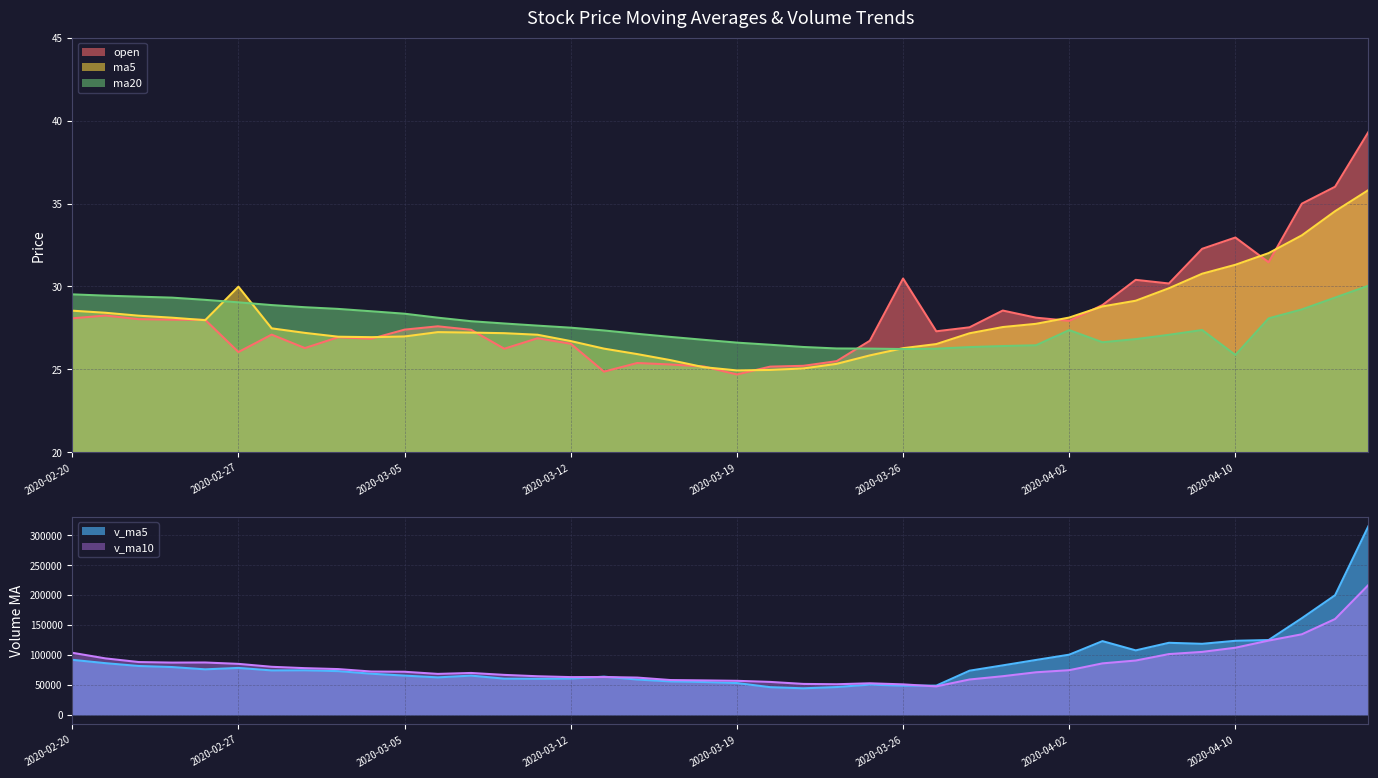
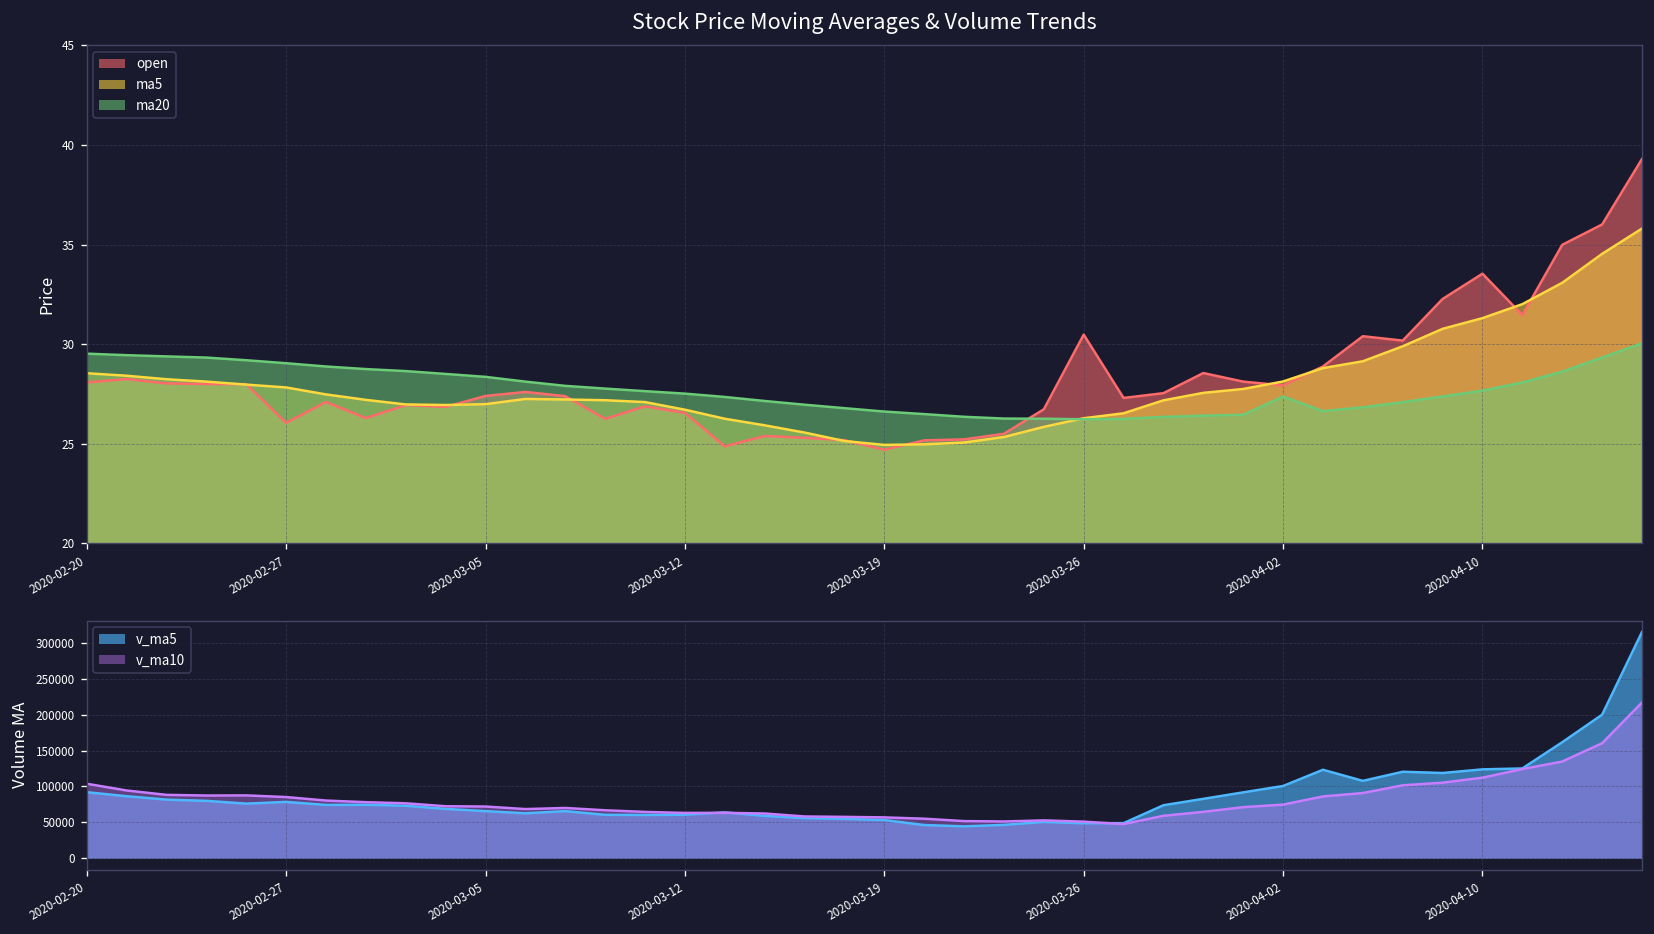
Stock Price Moving Averages & Volume Trends, ma5, 2020-02-27: 30.0 -> 27.8
Stock Price Moving Averages & Volume Trends, open, 2020-04-10: 33.0 -> 33.5
Stock Price Moving Averages & Volume Trends, ma20, 2020-04-10: 25.9 -> 27.7
